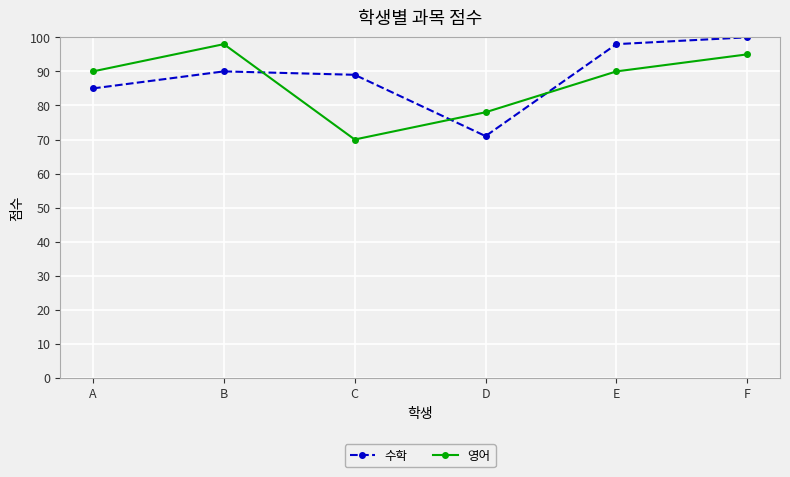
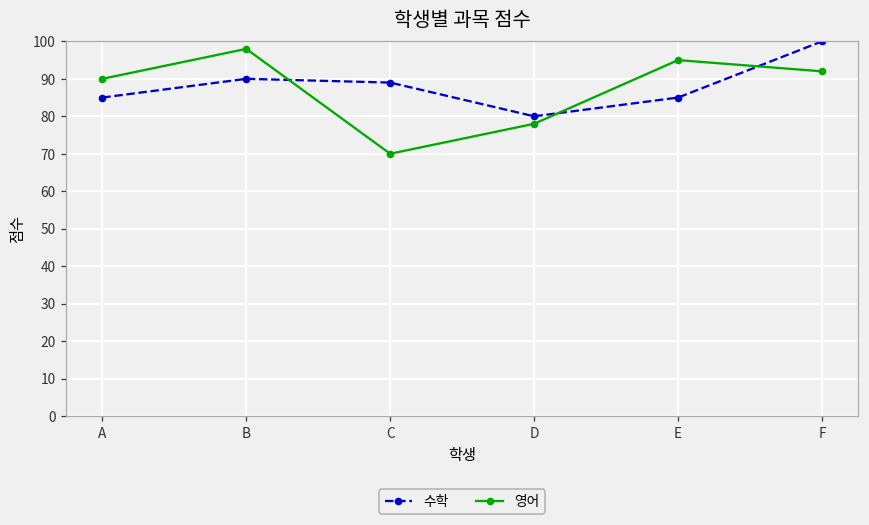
수학, D: 71 -> 80
수학, E: 98 -> 85
영어, E: 90 -> 95
영어, F: 95 -> 92
